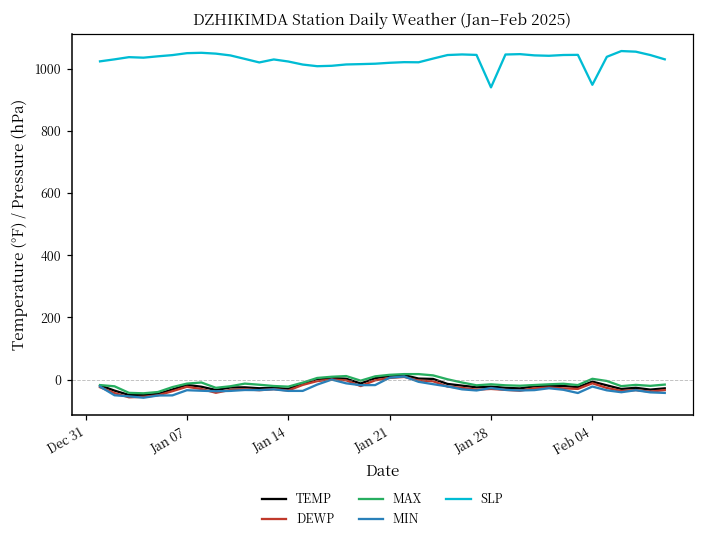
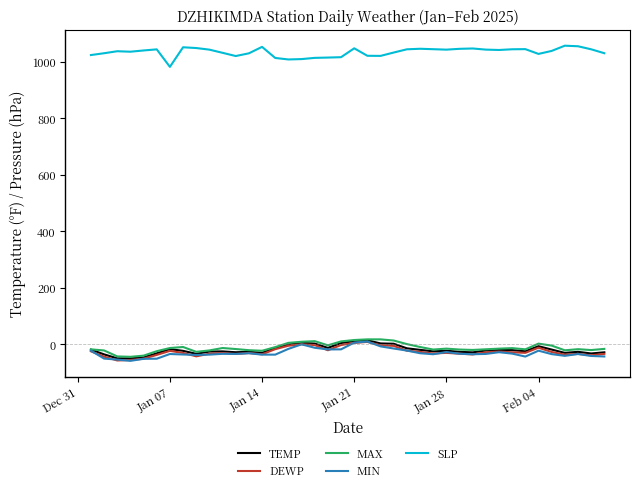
SLP, Jan 07: 1050 -> 980
SLP, Jan 14: 1020 -> 1050
SLP, Jan 21: 1020 -> 1050
SLP, Jan 28: 940 -> 1040
SLP, Feb 04: 950 -> 1030
